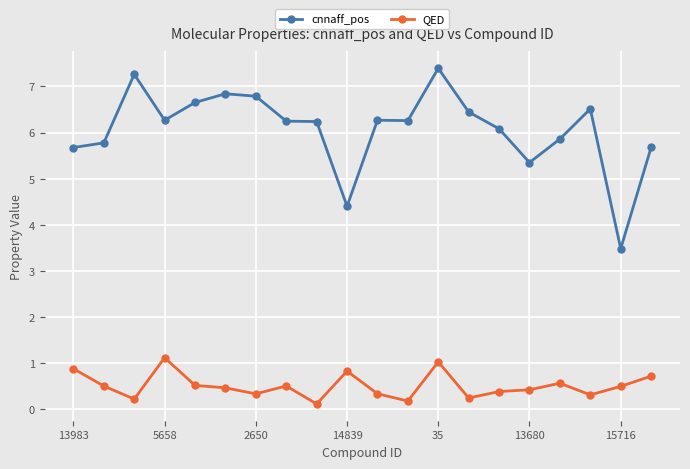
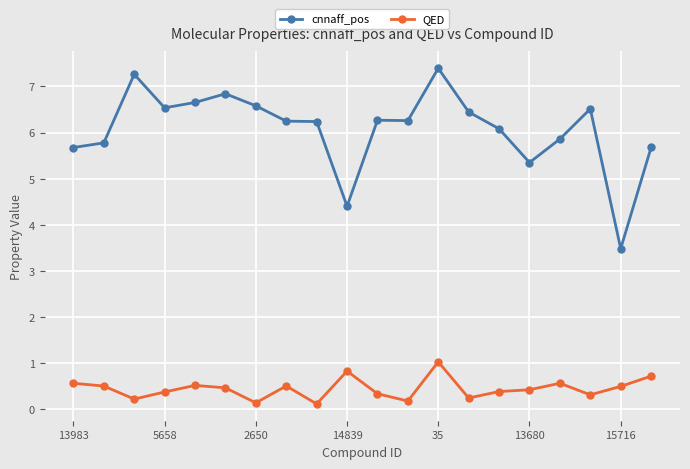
QED, 13983: 0.9 -> 0.6
cnnaff_pos, 5658: 6.3 -> 6.5
QED, 5658: 1.1 -> 0.4
cnnaff_pos, 2650: 6.8 -> 6.6
QED, 2650: 0.3 -> 0.1
